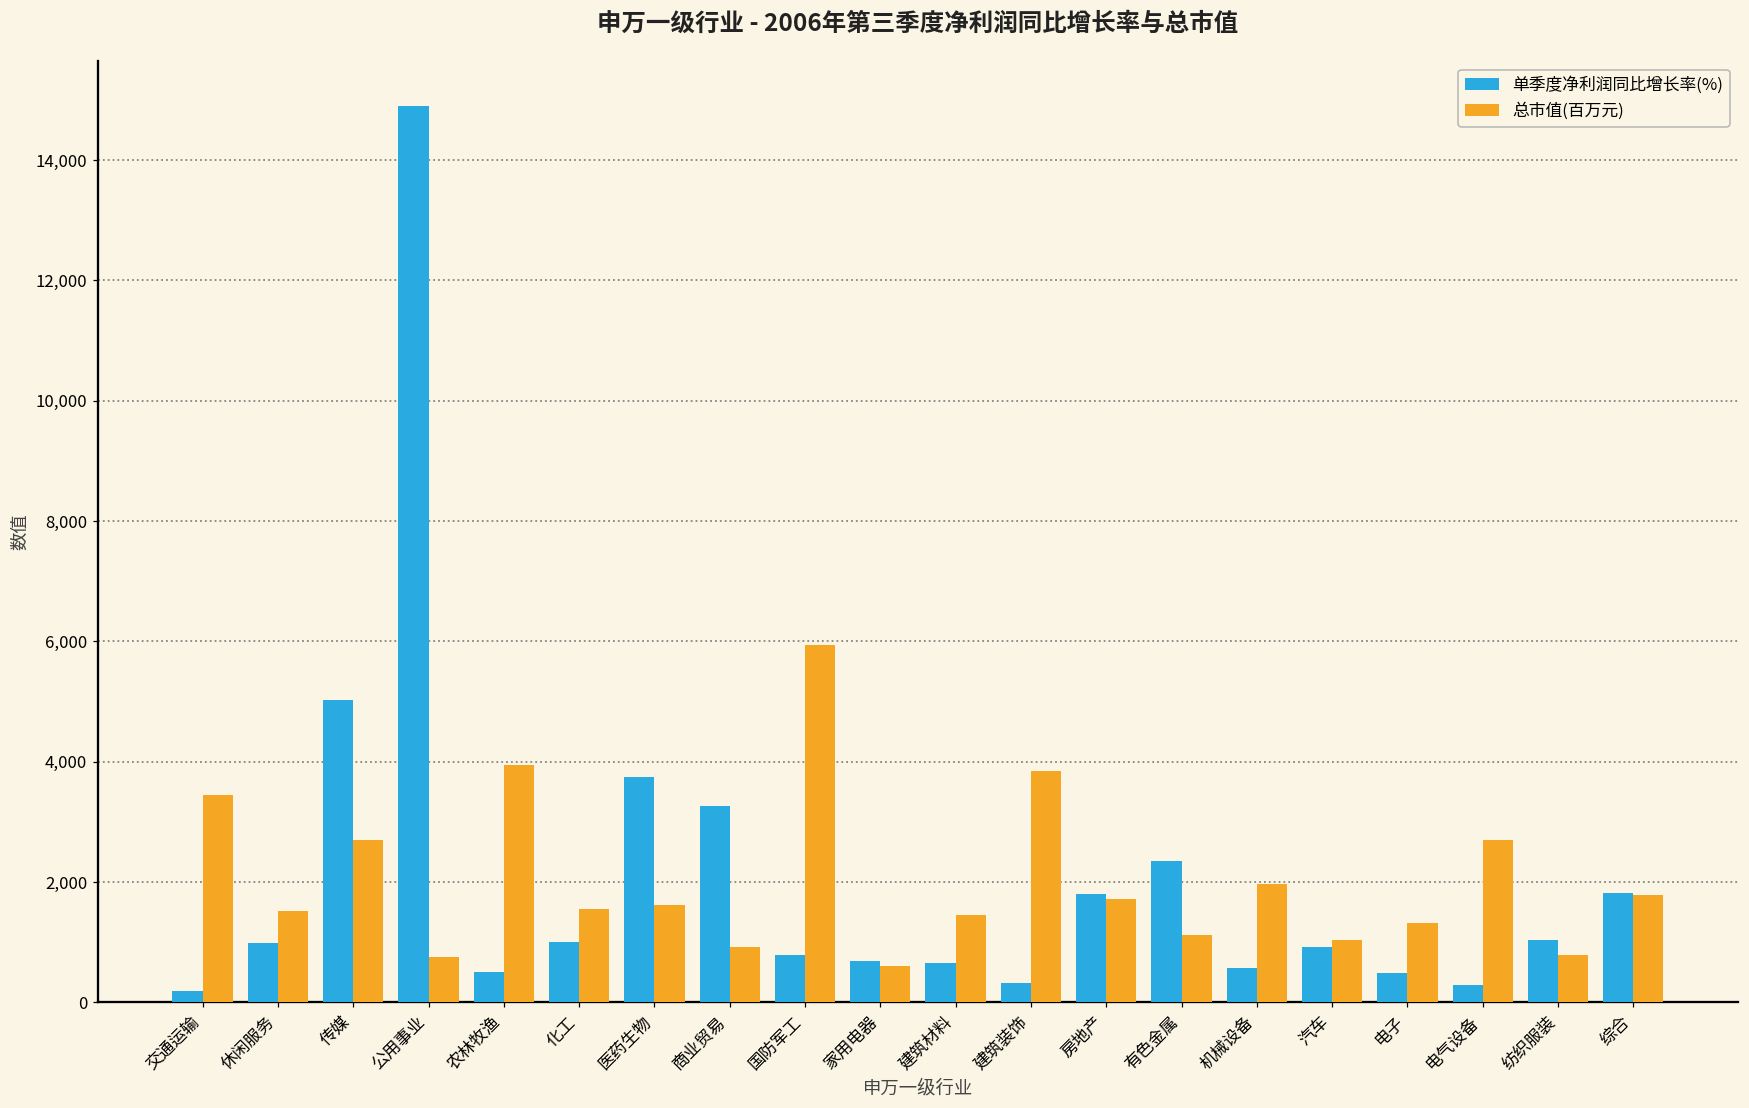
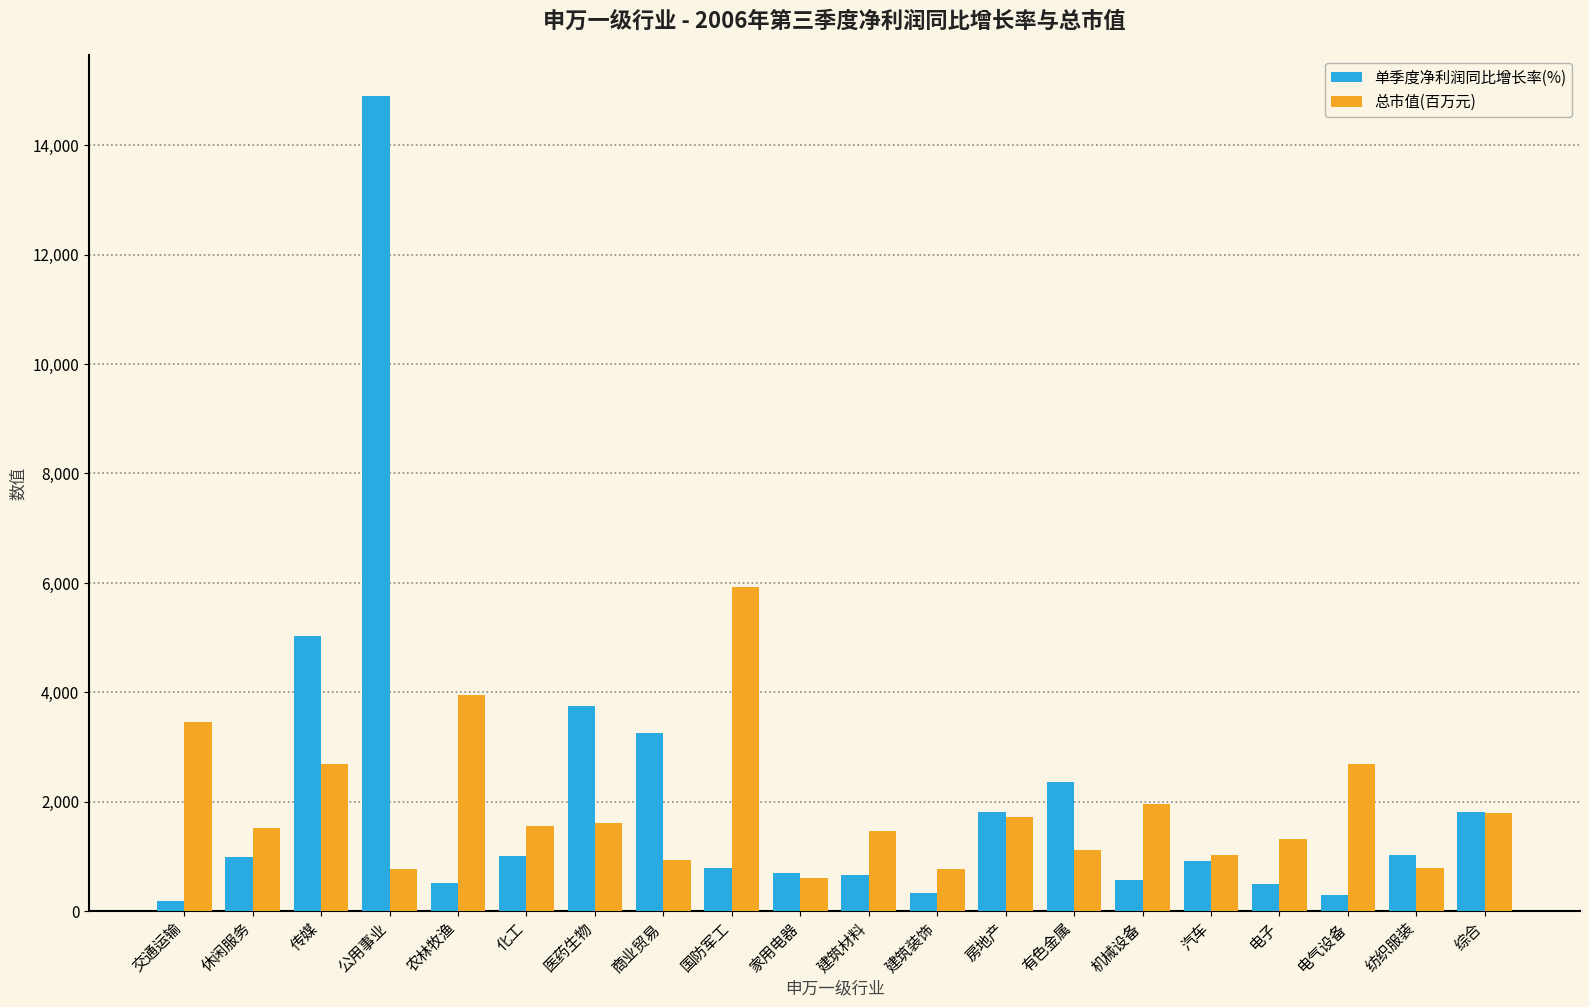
总市值(百万元), 建筑装饰: 3,800 -> 800
